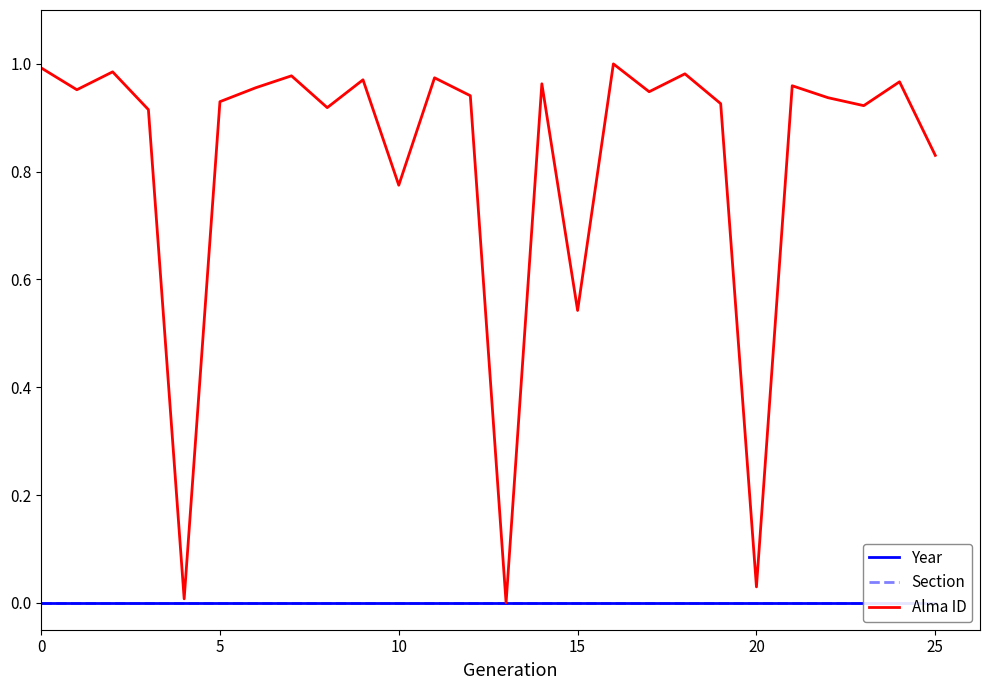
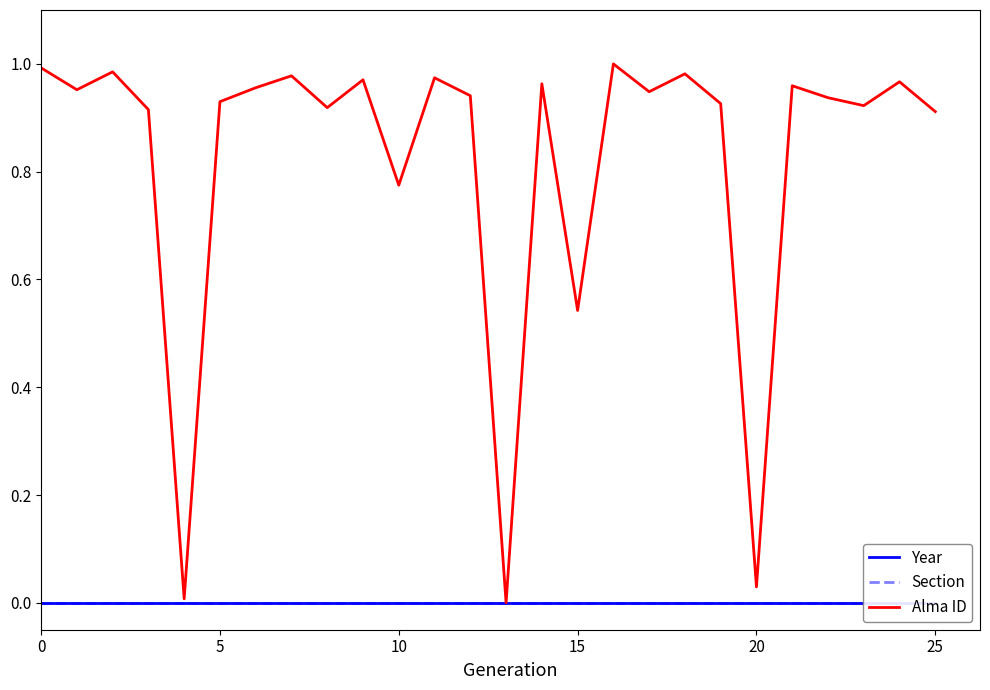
Alma ID, 25: 0.83 -> 0.91
